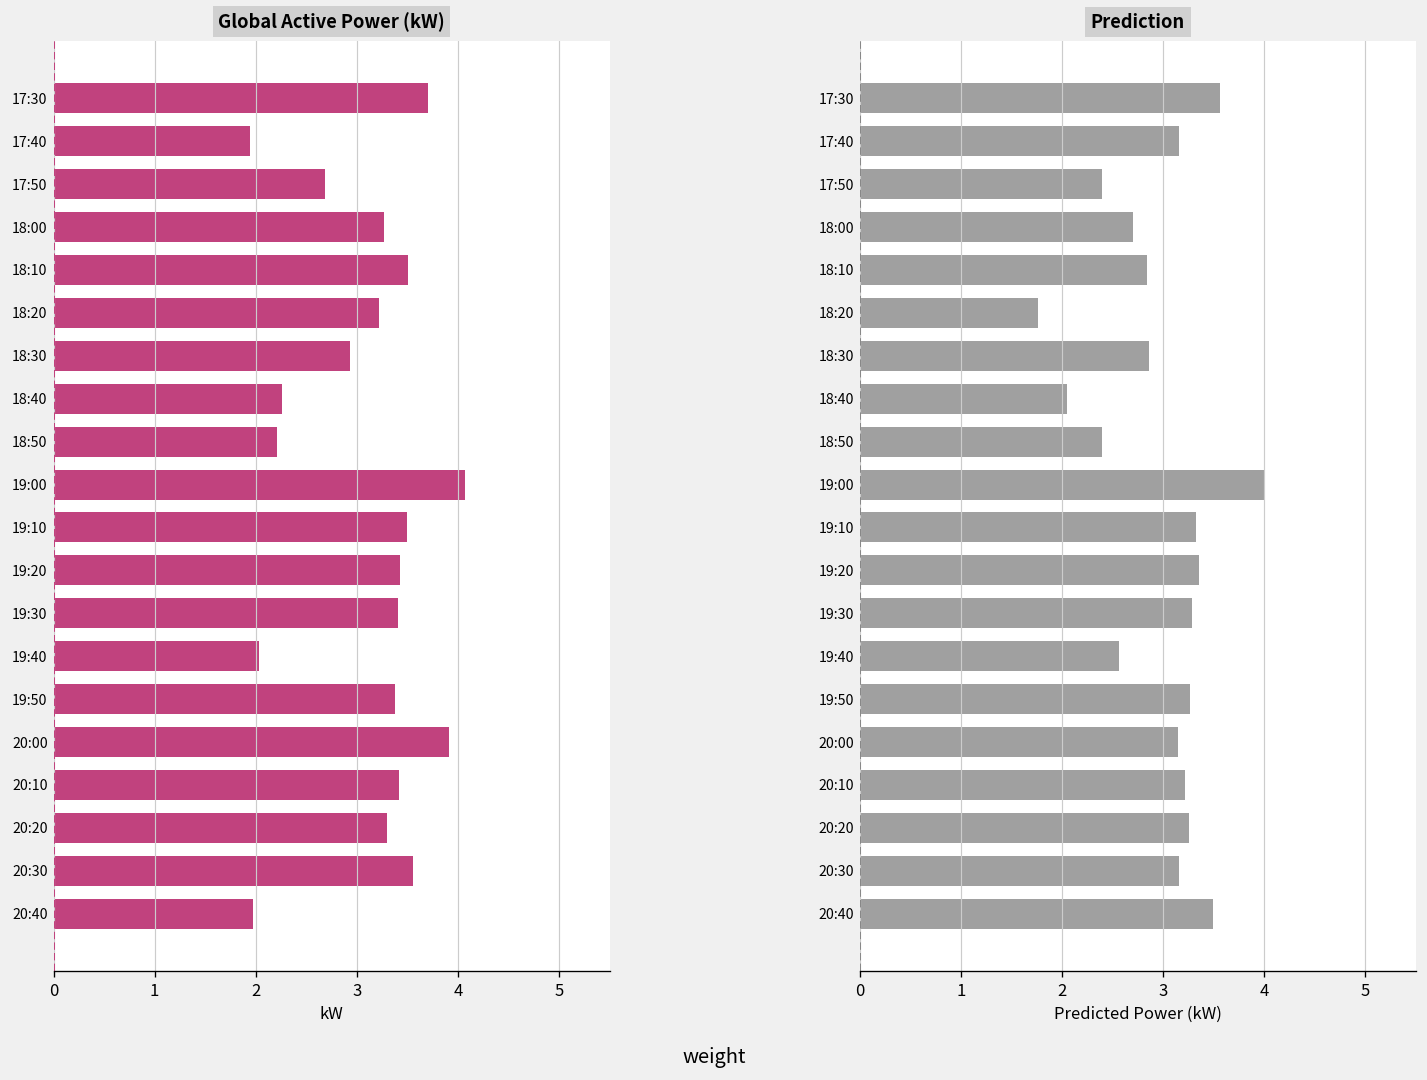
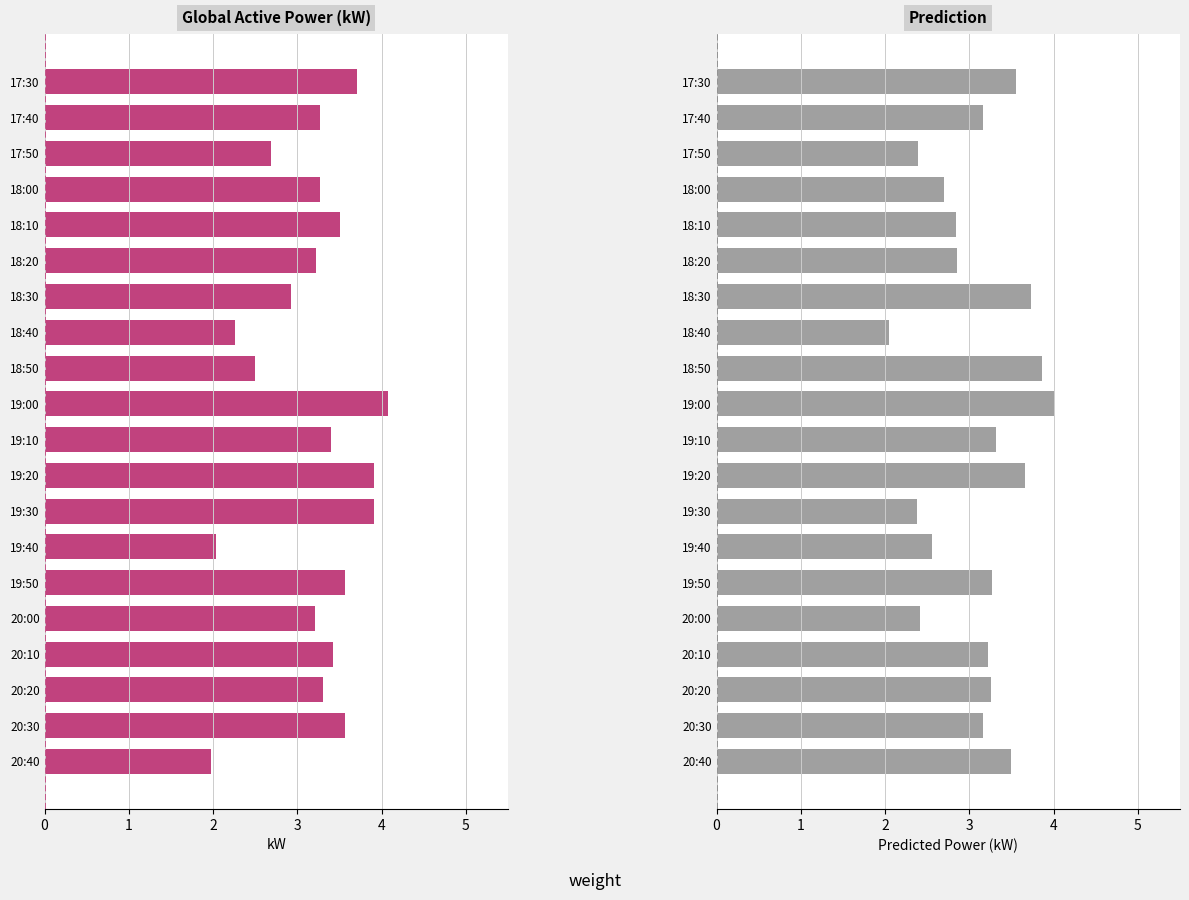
Global Active Power (kW), 17:40: 1.9 -> 3.3
Global Active Power (kW), 18:50: 2.2 -> 2.5
Global Active Power (kW), 19:10: 3.5 -> 3.4
Global Active Power (kW), 19:20: 3.4 -> 3.9
Global Active Power (kW), 19:30: 3.4 -> 3.9
Global Active Power (kW), 19:50: 3.4 -> 3.6
Global Active Power (kW), 20:00: 3.9 -> 3.2
Prediction, 18:20: 1.8 -> 2.9
Prediction, 18:30: 2.9 -> 3.7
Prediction, 18:50: 2.4 -> 3.9
Prediction, 19:20: 3.4 -> 3.7
Prediction, 19:30: 3.3 -> 2.4
Prediction, 20:00: 3.1 -> 2.4
